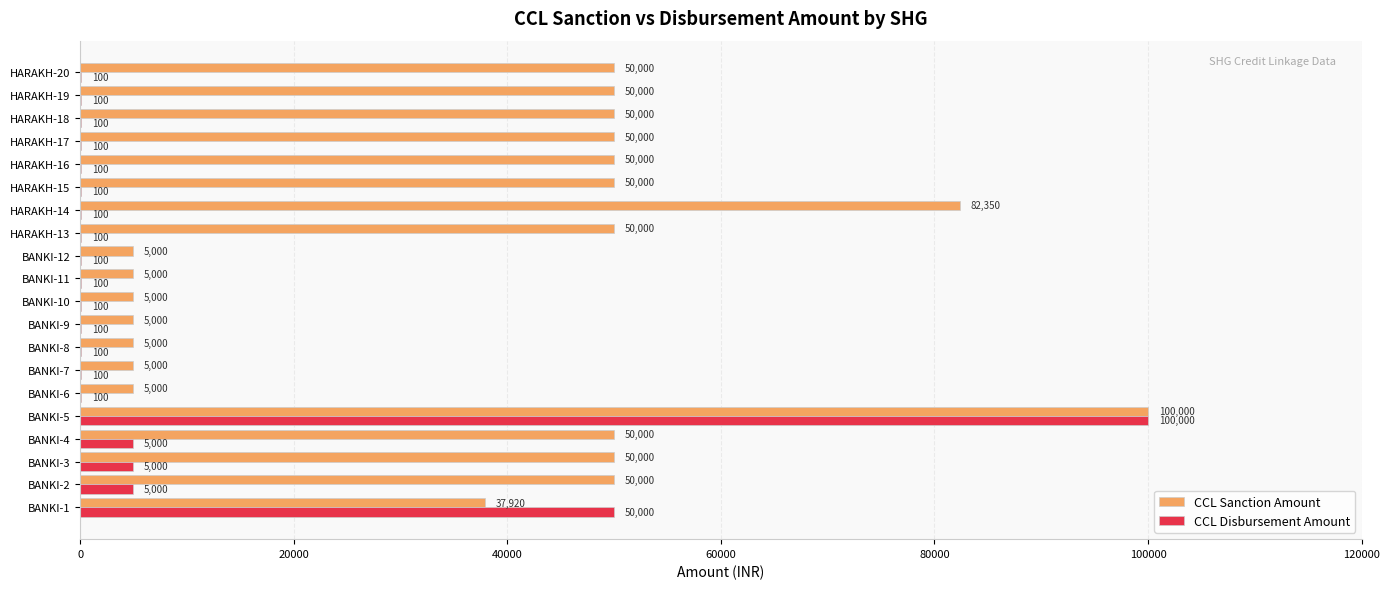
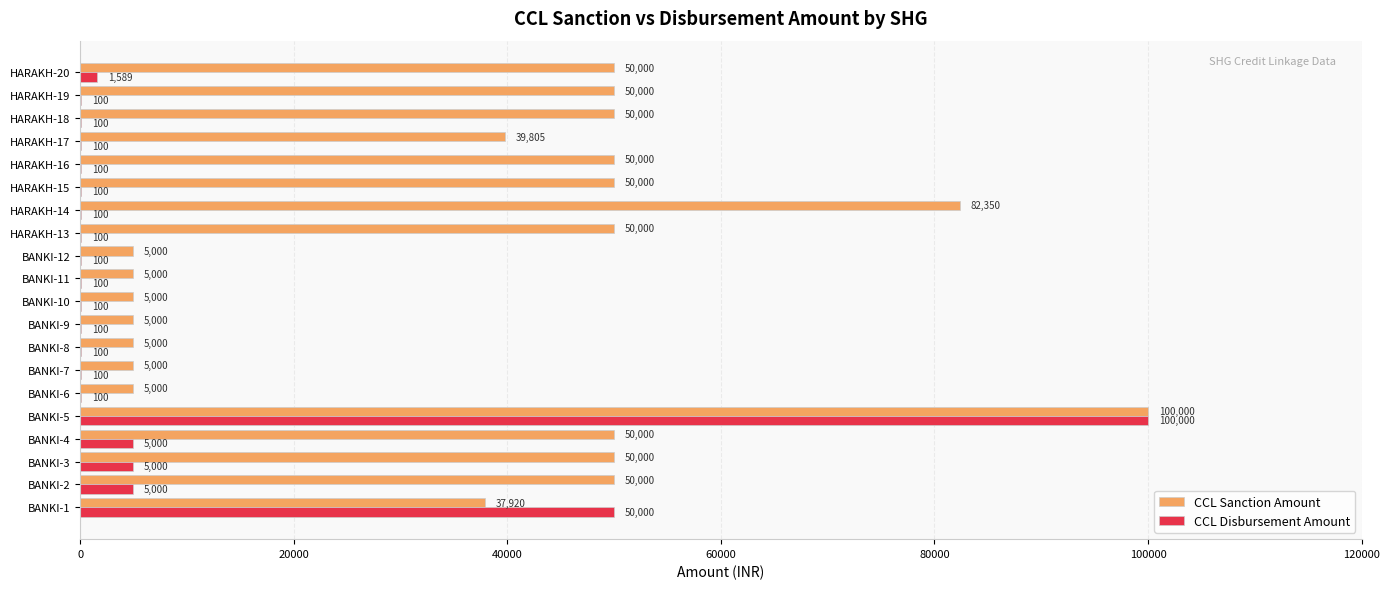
CCL Disbursement Amount, HARAKH-20: 100 -> 1,589
CCL Sanction Amount, HARAKH-17: 50,000 -> 39,805
